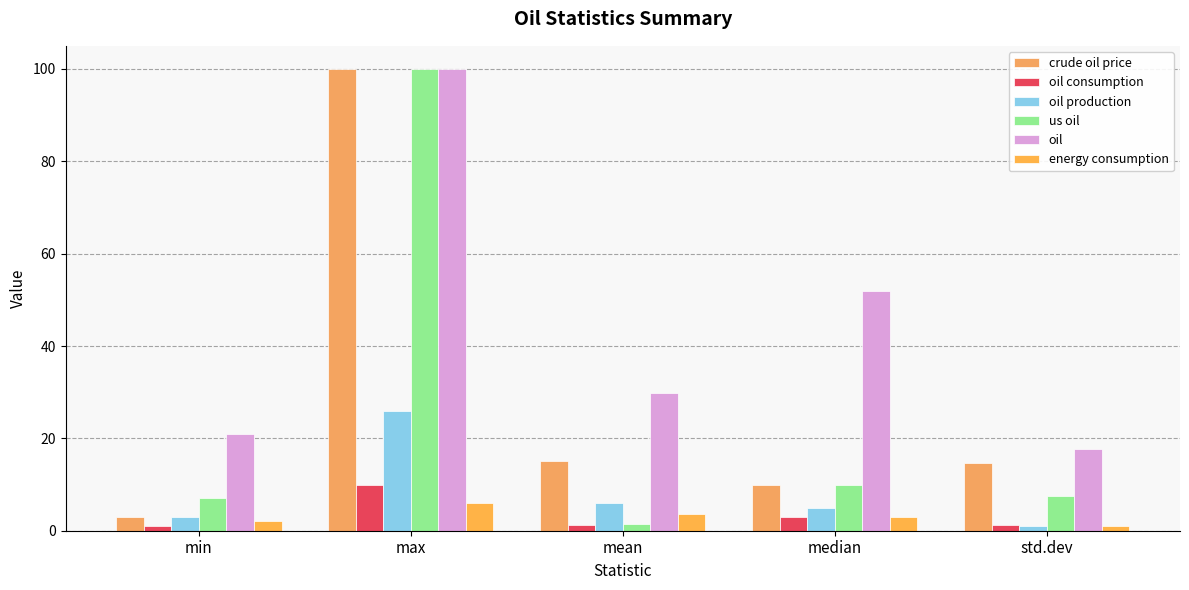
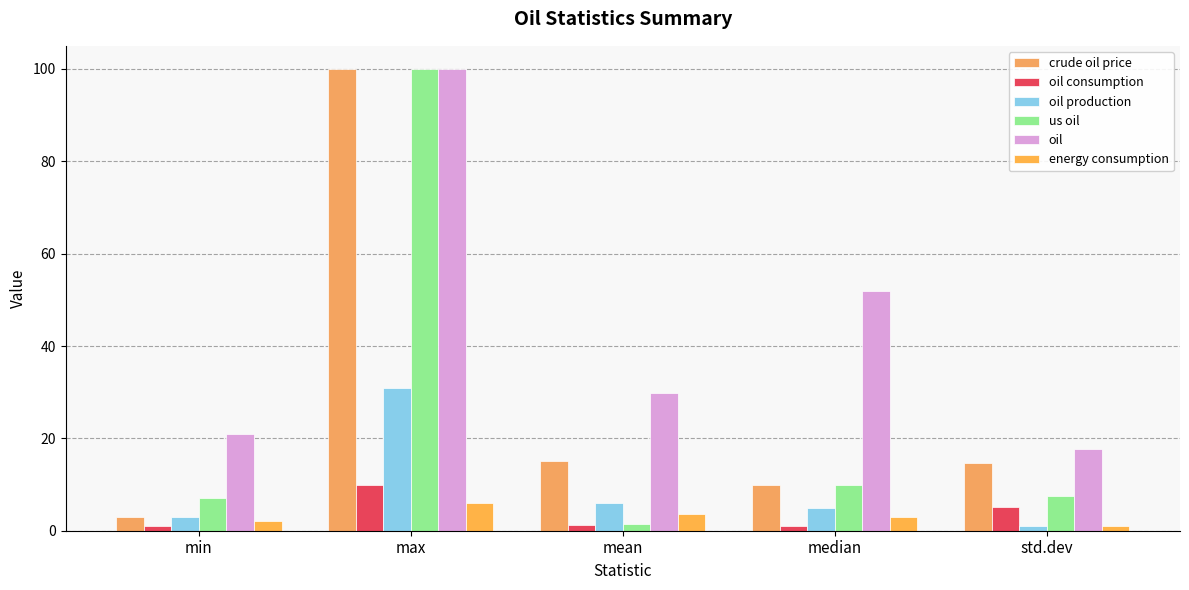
oil production, max: 26 -> 31
oil consumption, median: 3 -> 1
oil consumption, std.dev: 1 -> 5
